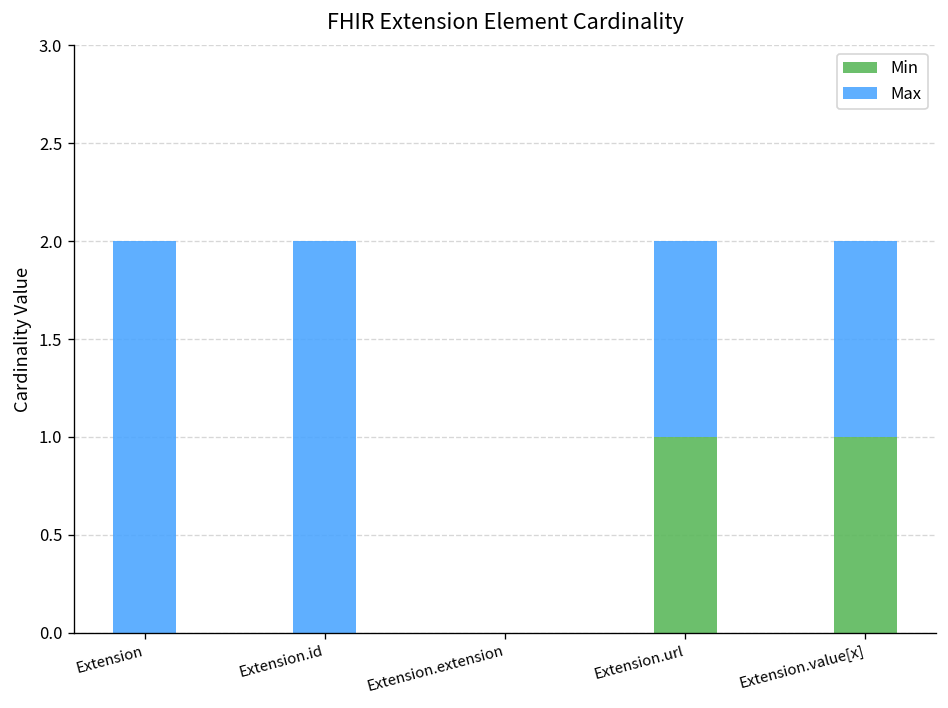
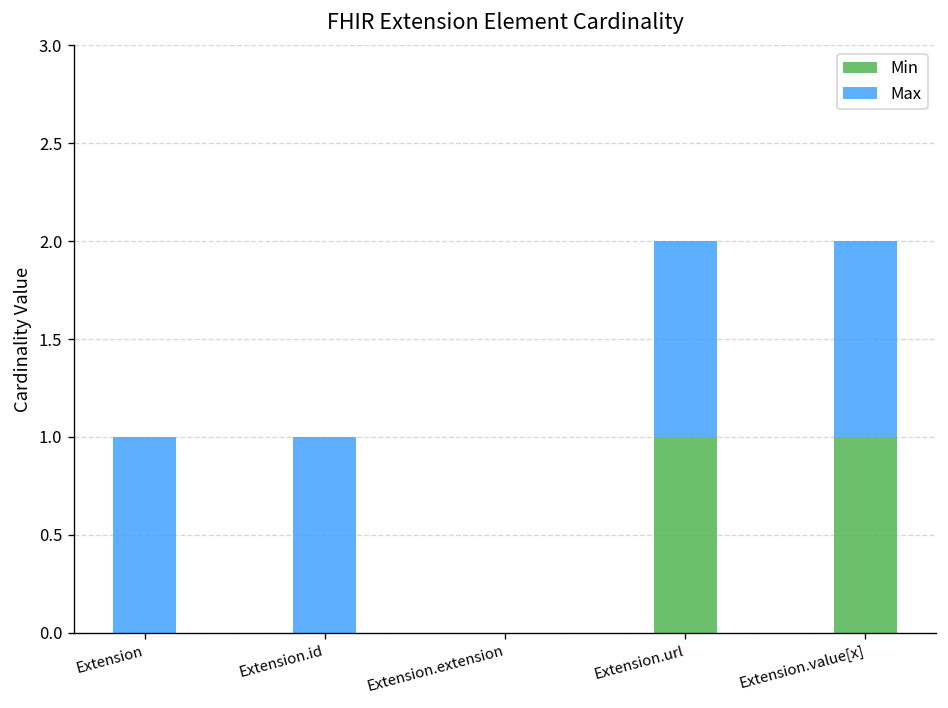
Max, Extension: 2 -> 1
Max, Extension.id: 2 -> 1
